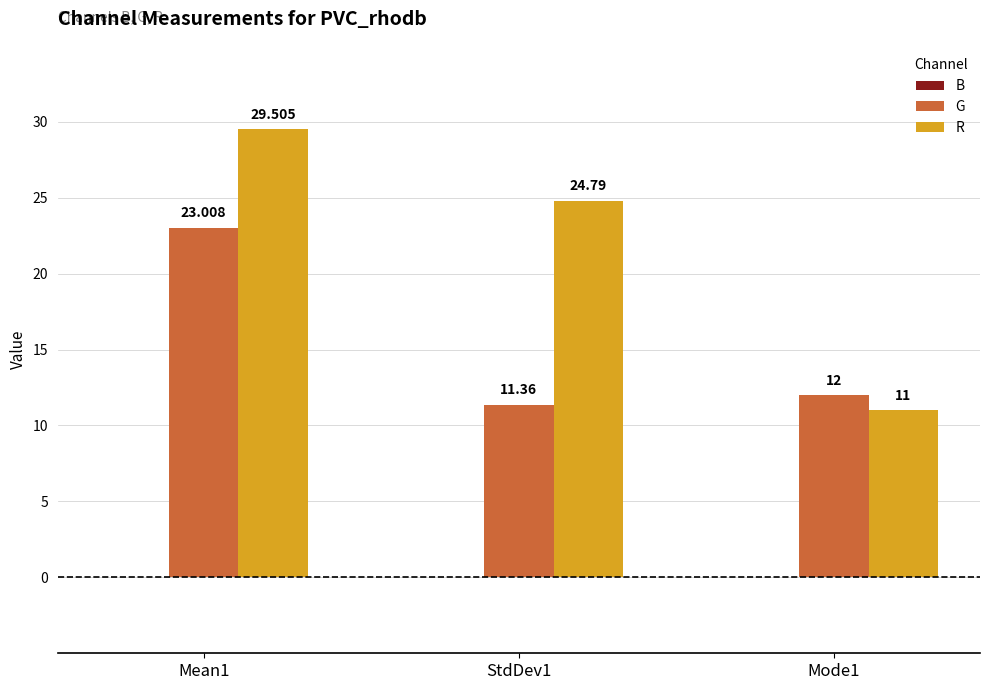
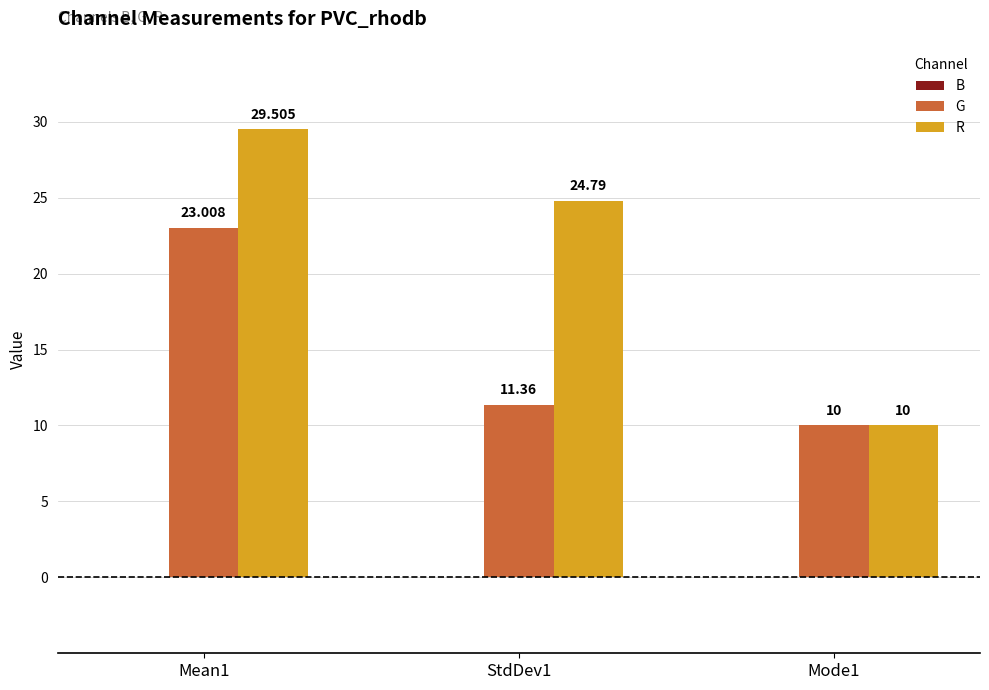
G, Mode1: 12 -> 10
R, Mode1: 11 -> 10
